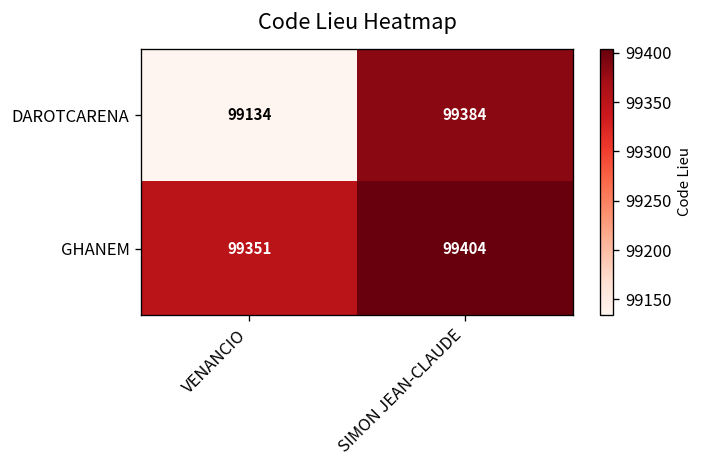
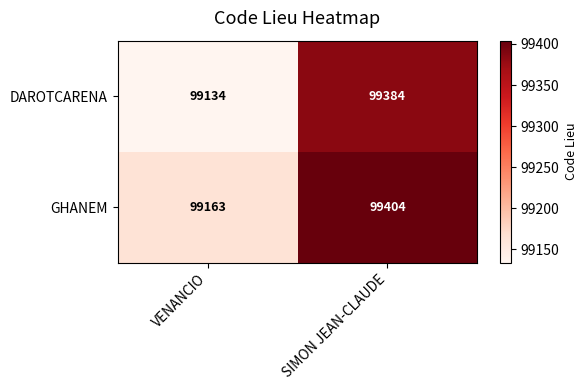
GHANEM, VENANCIO: 99351 -> 99163
